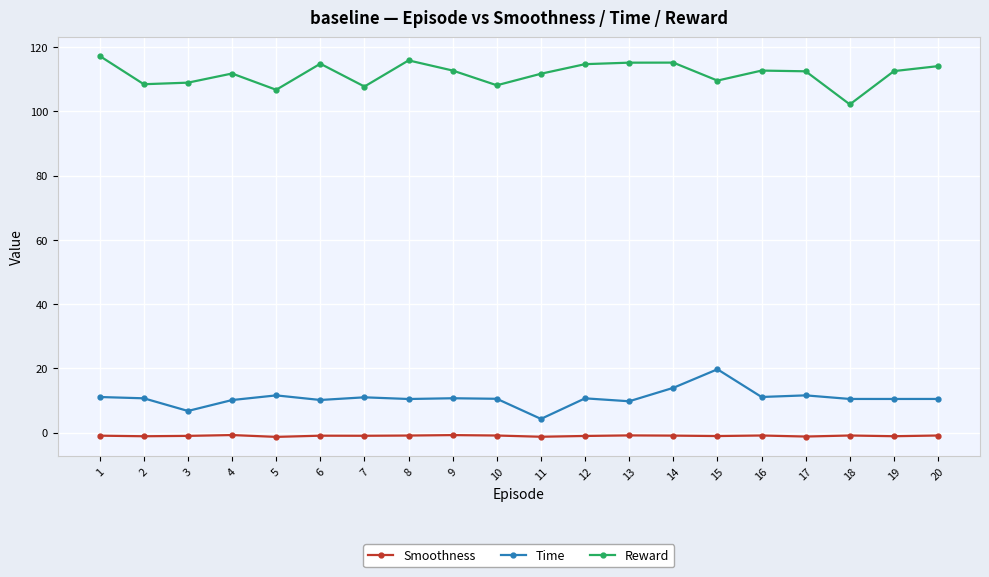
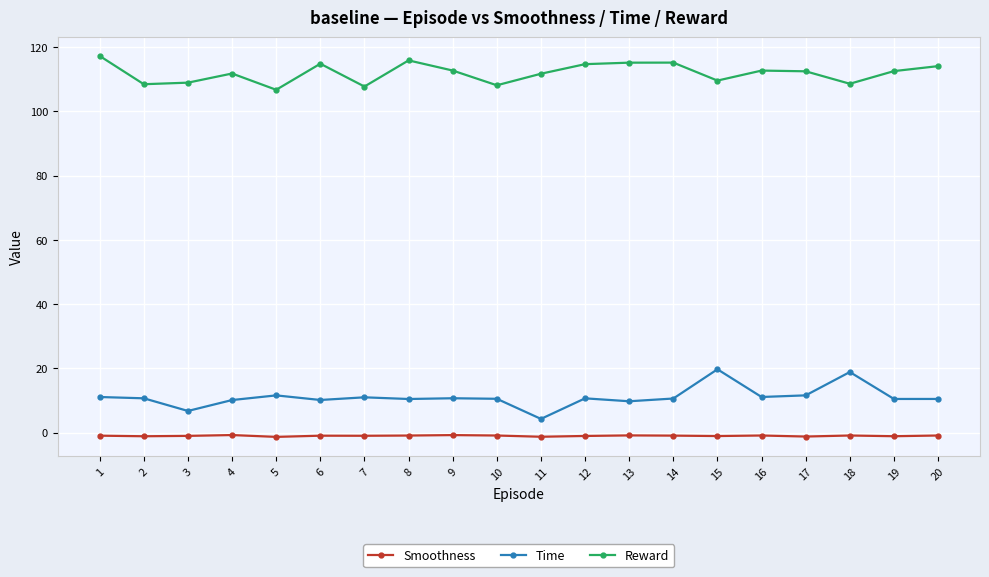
Time, 14: 14 -> 11
Time, 18: 10 -> 19
Reward, 18: 102 -> 109
